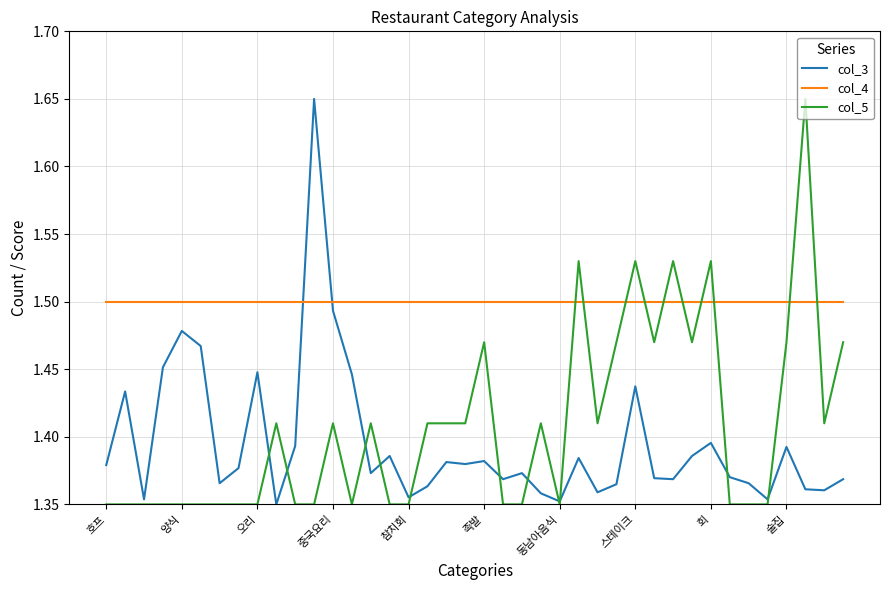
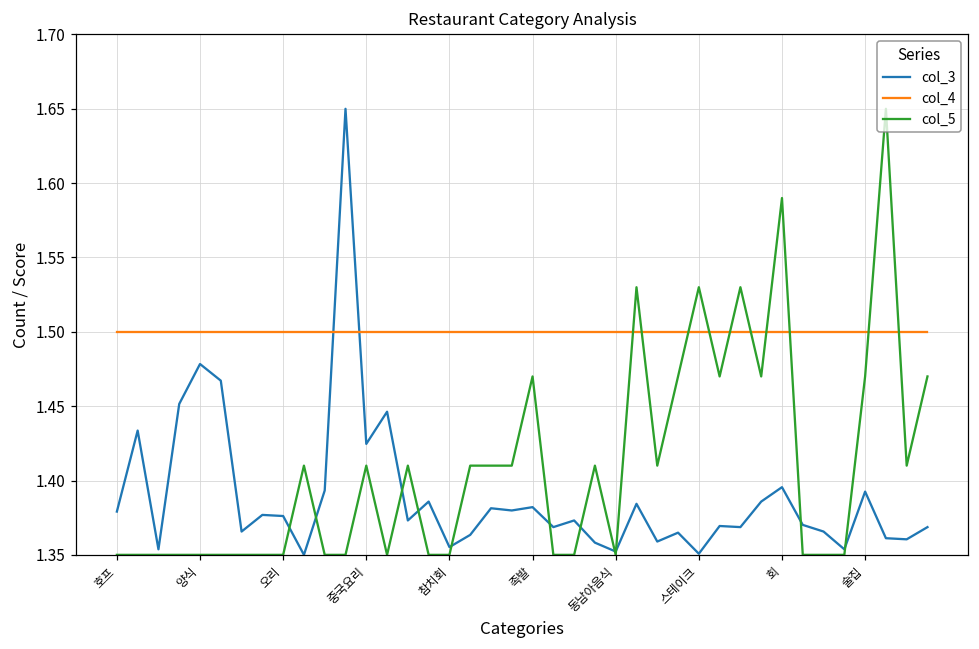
col_3, 오리: 1.448 -> 1.376
col_3, 중국요리: 1.493 -> 1.425
col_3, 스테이크: 1.437 -> 1.351
col_5, 회: 1.530 -> 1.590
